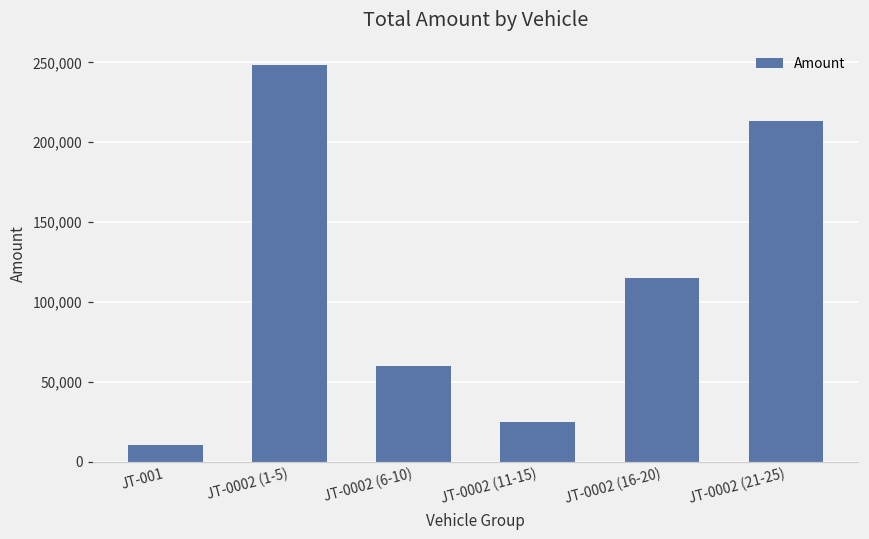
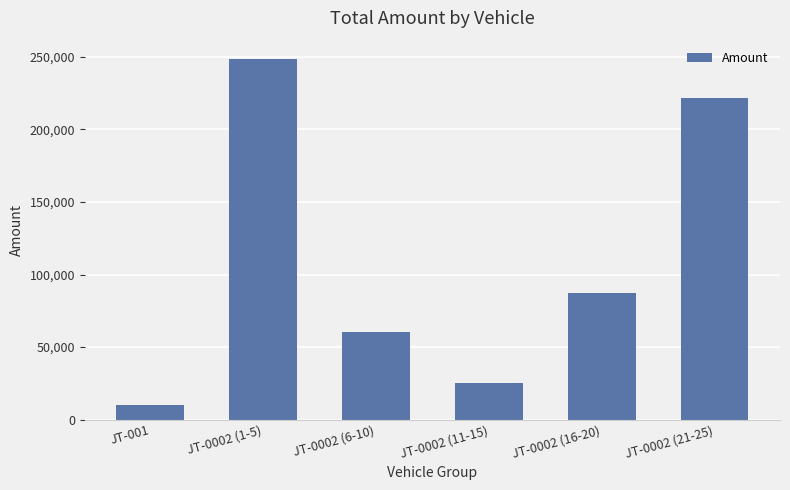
JT-0002 (16-20): 115,000 -> 87,000
JT-0002 (21-25): 213,000 -> 222,000
